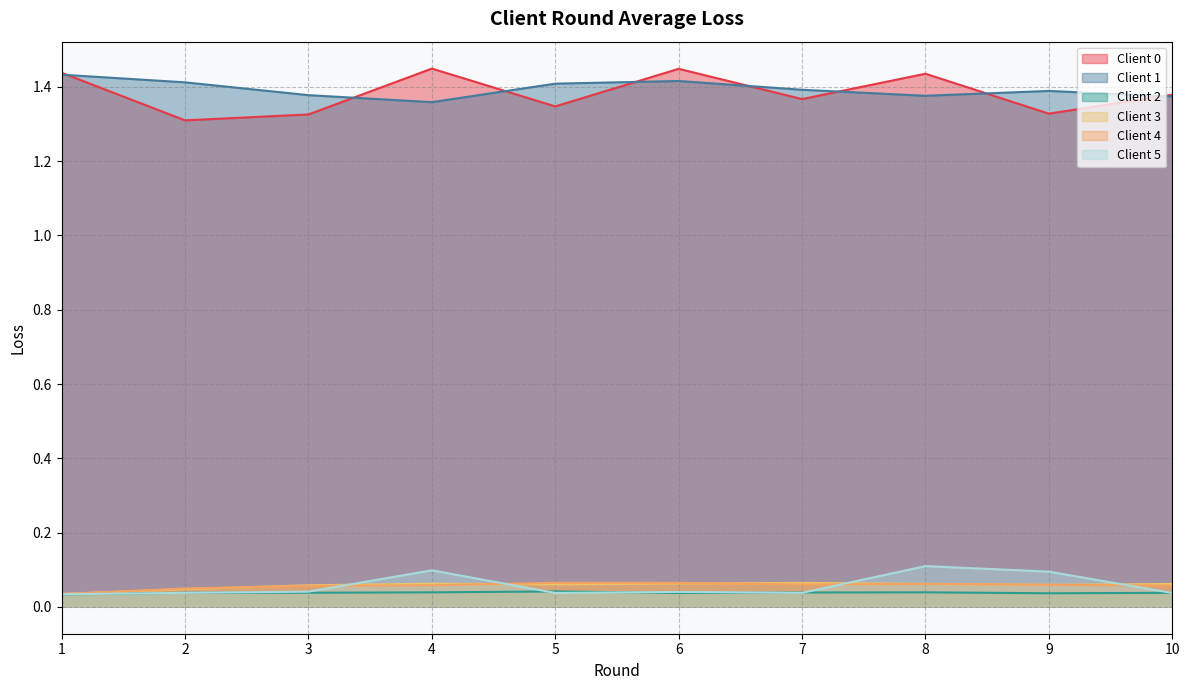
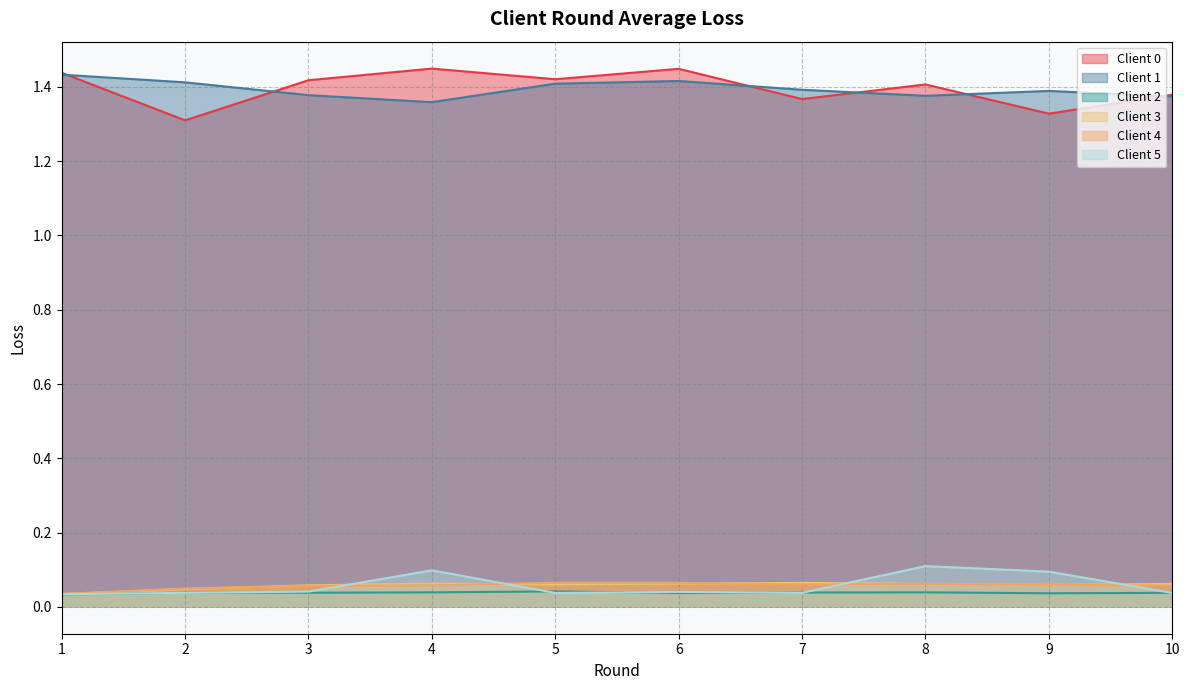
Client 0, 3: 1.33 -> 1.42
Client 0, 5: 1.35 -> 1.42
Client 0, 8: 1.44 -> 1.41
